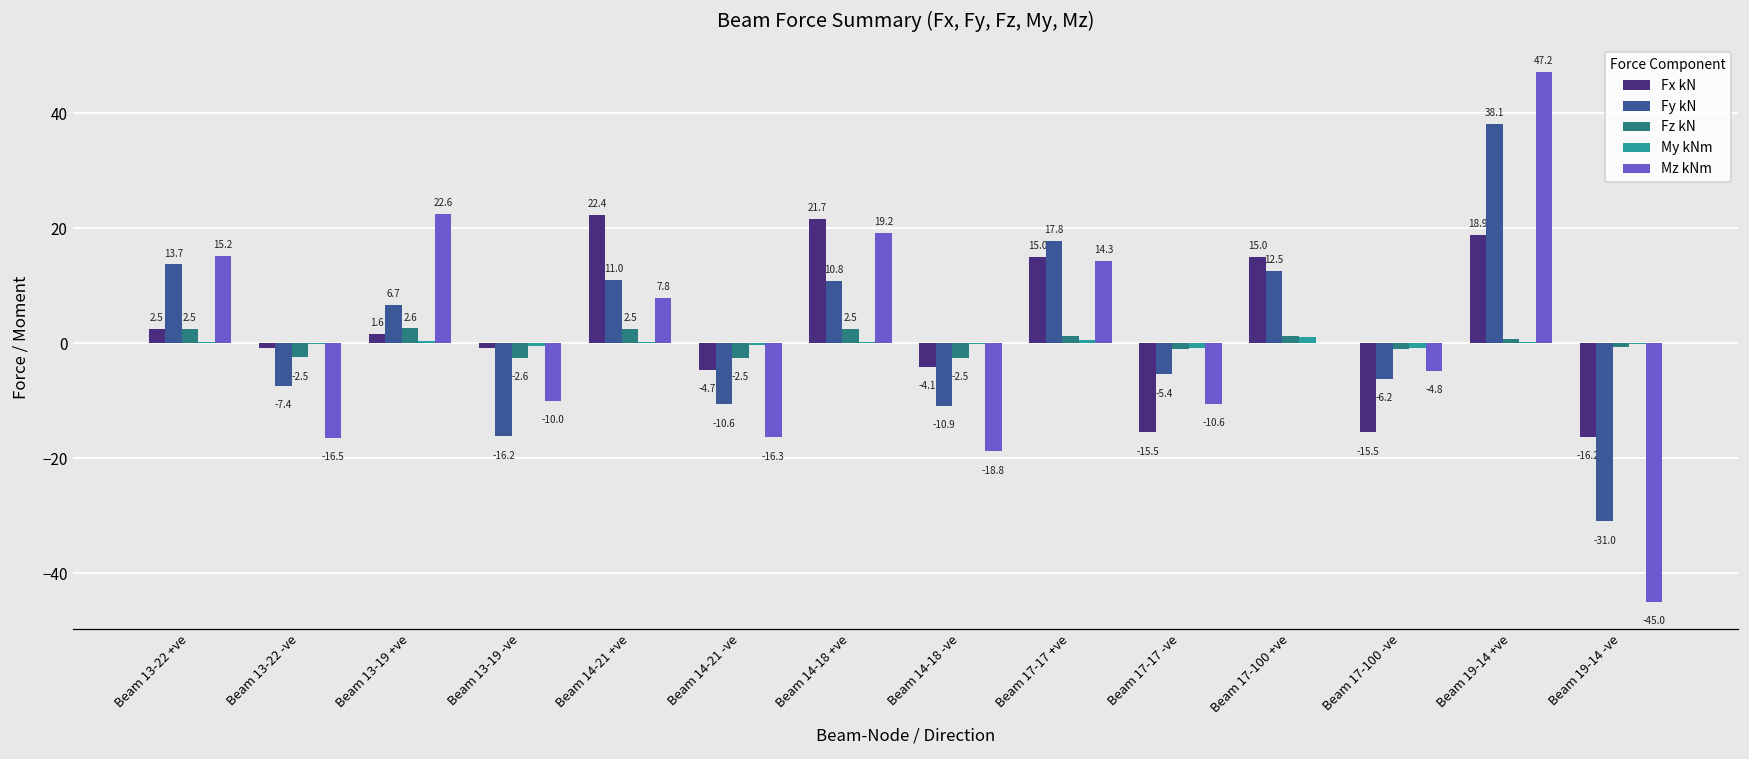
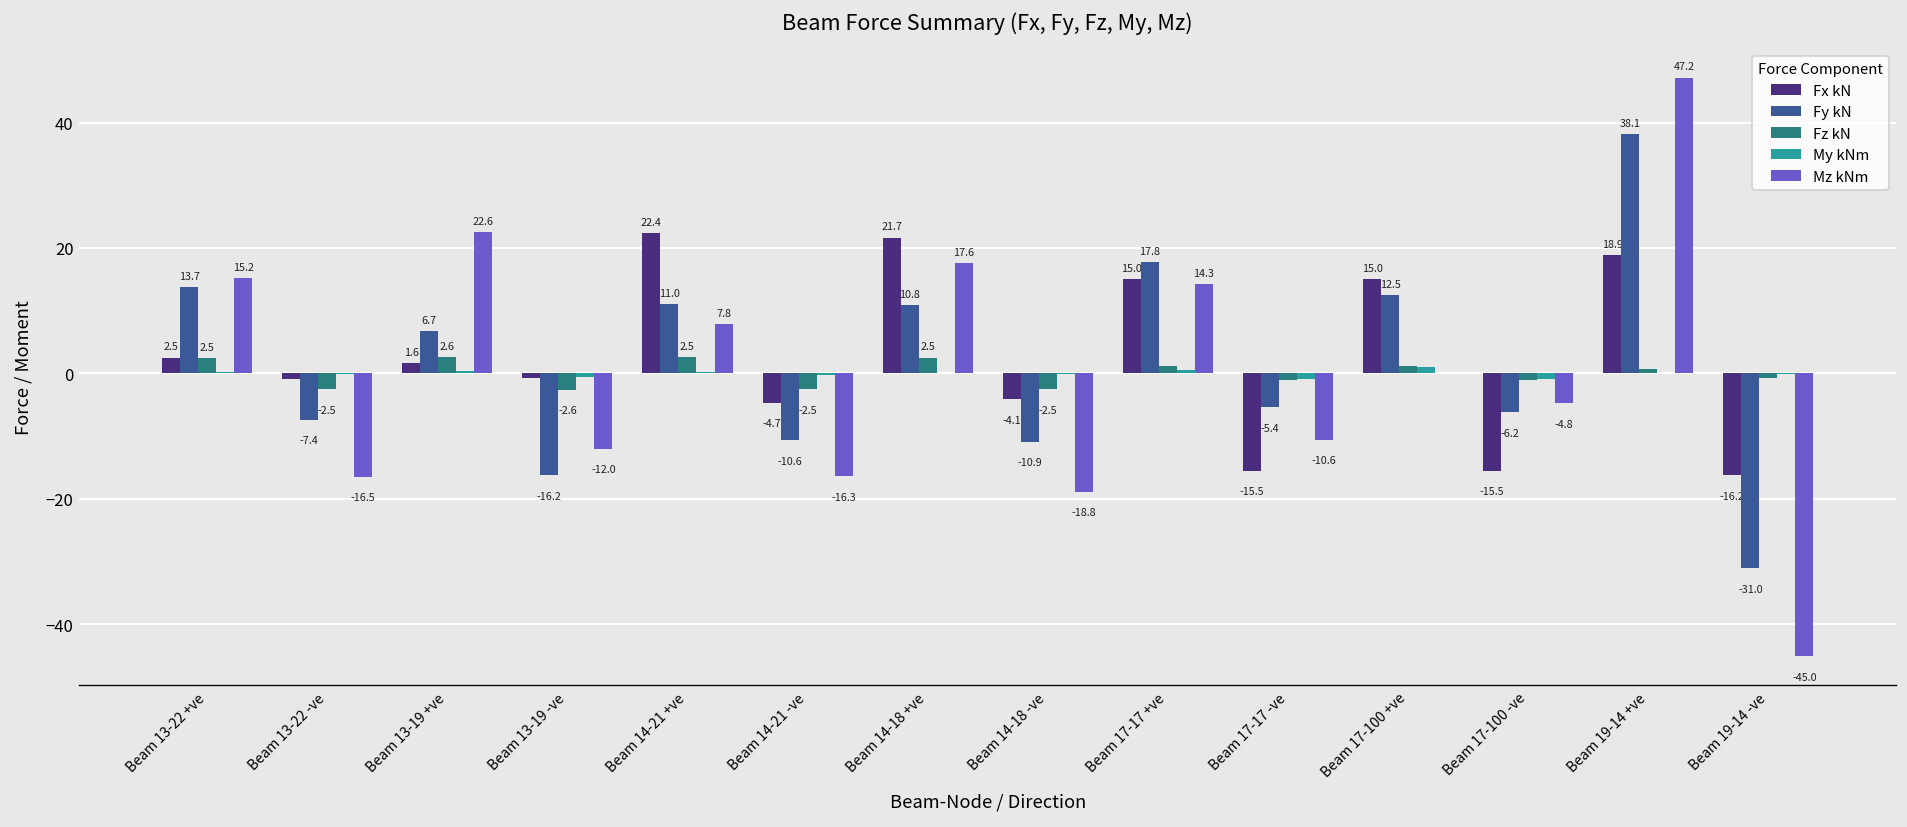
Mz kNm, Beam 13-19 -ve: -10.0 -> -12.0
Mz kNm, Beam 14-18 +ve: 19.2 -> 17.6
